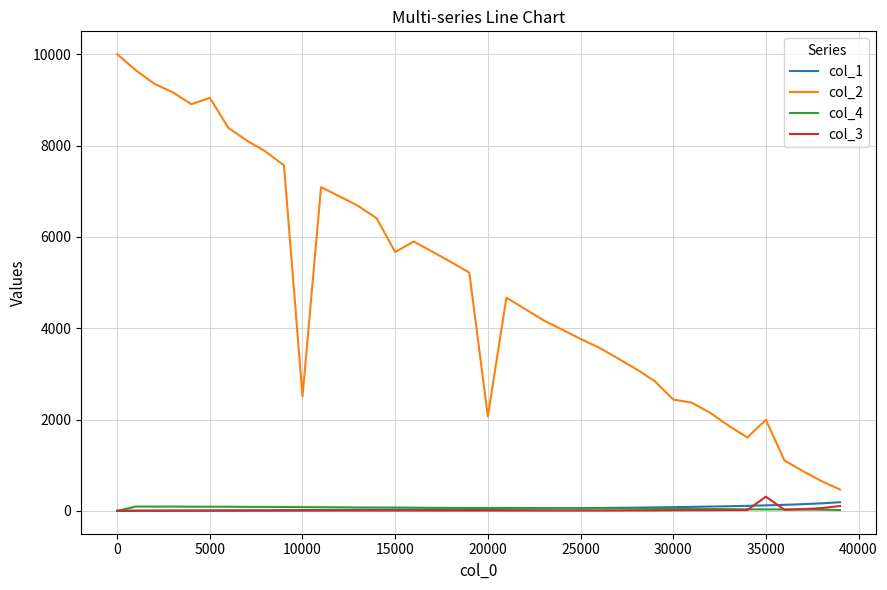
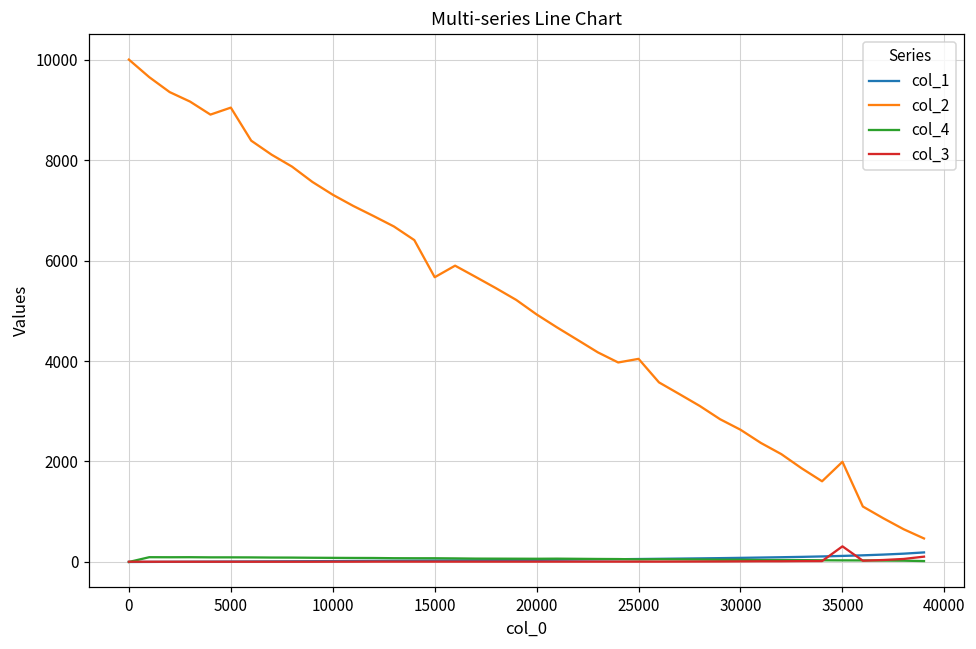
col_2, 10000: 2500 -> 7300
col_2, 20000: 2100 -> 4900
col_2, 25000: 3800 -> 4000
col_2, 30000: 2400 -> 2600
